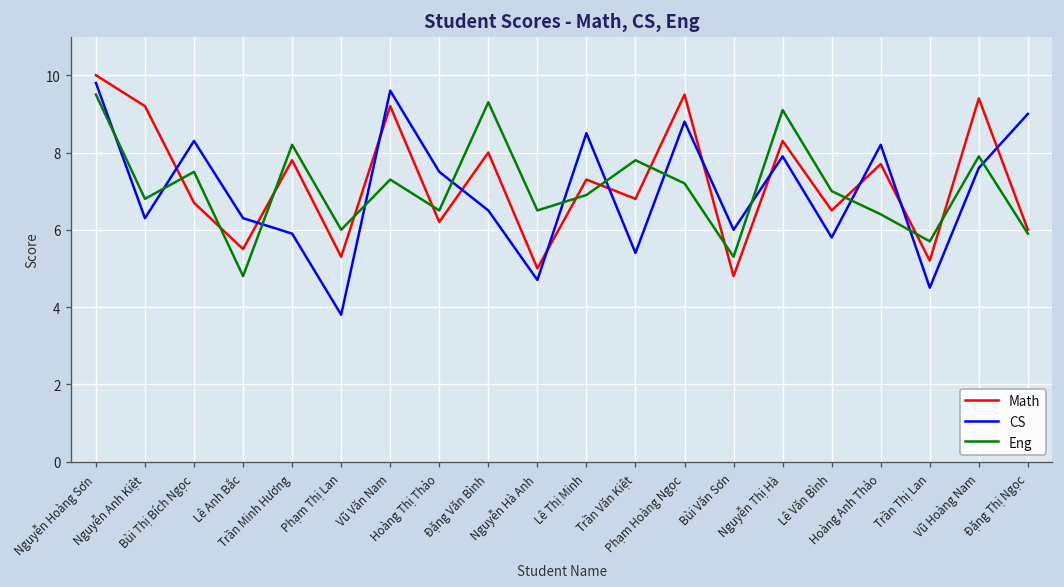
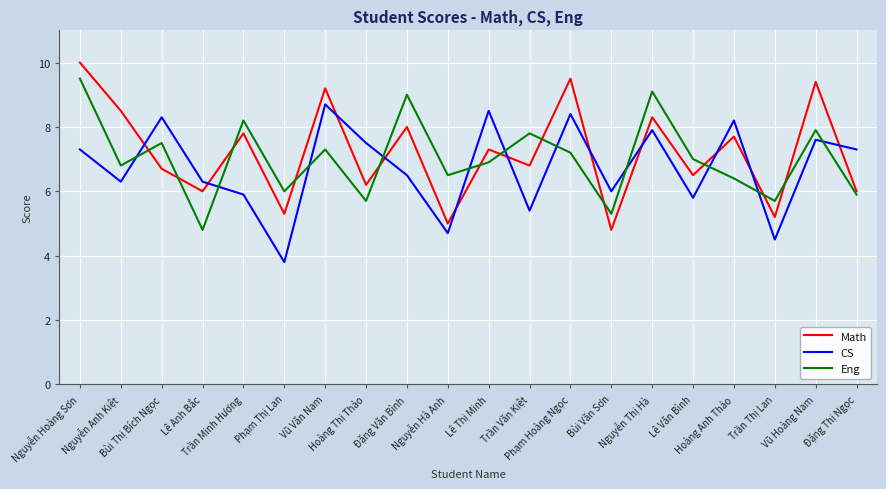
CS, Nguyễn Hoàng Sơn: 9.8 -> 7.3
Math, Nguyễn Anh Kiệt: 9.2 -> 8.5
Math, Lê Anh Bắc: 5.5 -> 6.0
CS, Vũ Văn Nam: 9.6 -> 8.7
Eng, Hoàng Thị Thảo: 6.5 -> 5.7
Eng, Đặng Văn Bình: 9.3 -> 9.0
CS, Phạm Hoàng Ngọc: 8.8 -> 8.4
CS, Đặng Thị Ngọc: 9.0 -> 7.3
